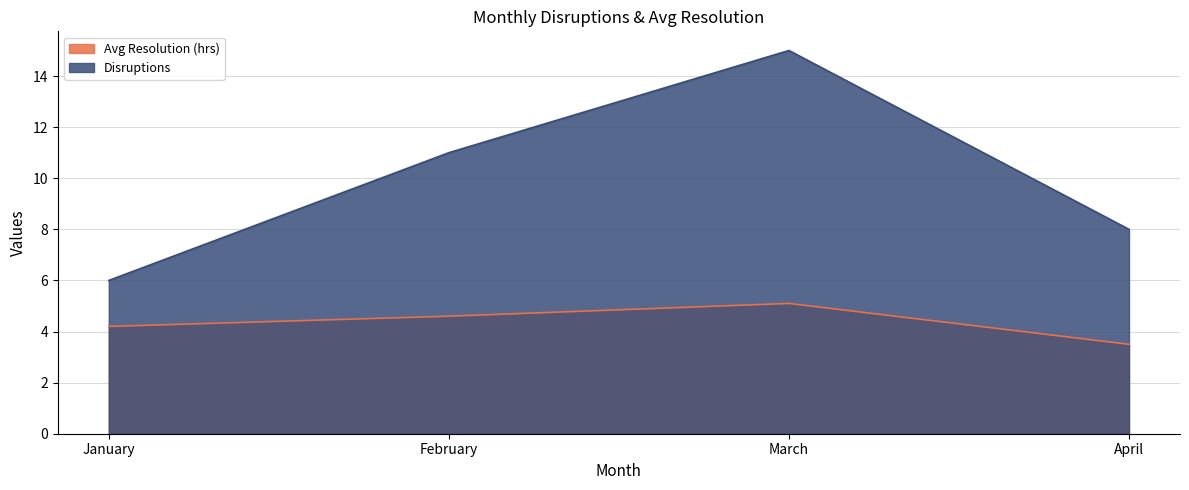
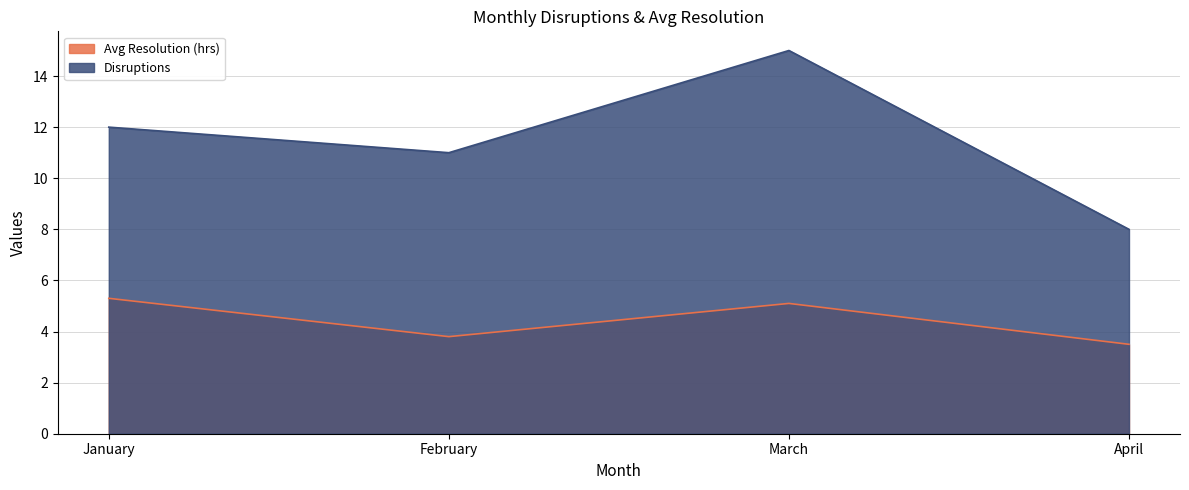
Avg Resolution (hrs), January: 4.2 -> 5.3
Disruptions, January: 6 -> 12
Avg Resolution (hrs), February: 4.6 -> 3.8
